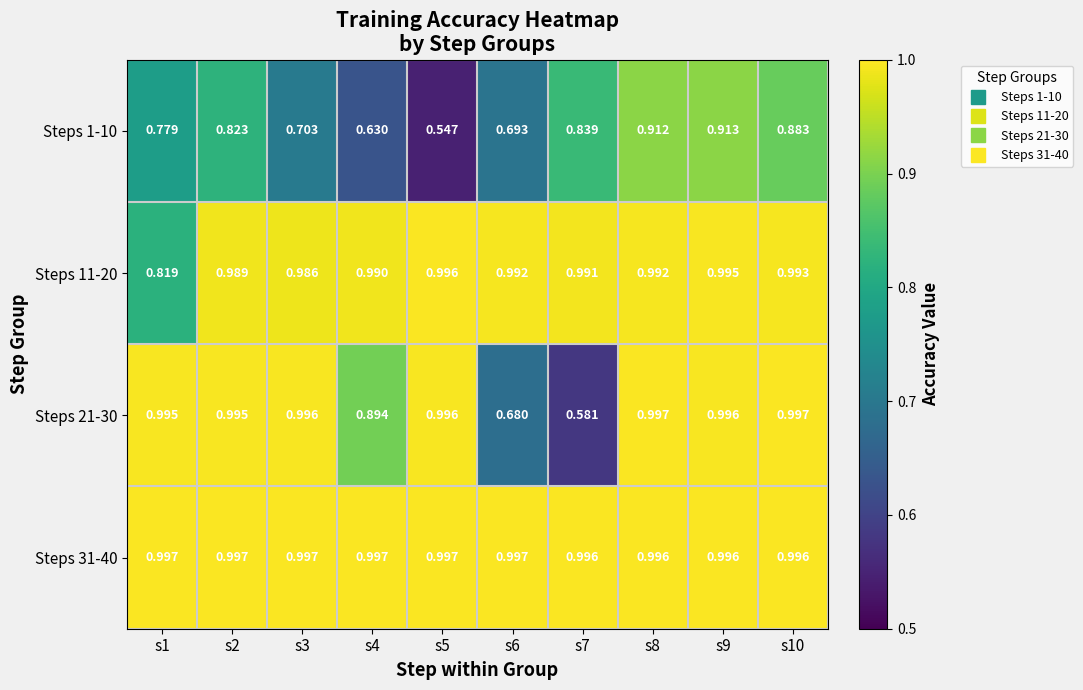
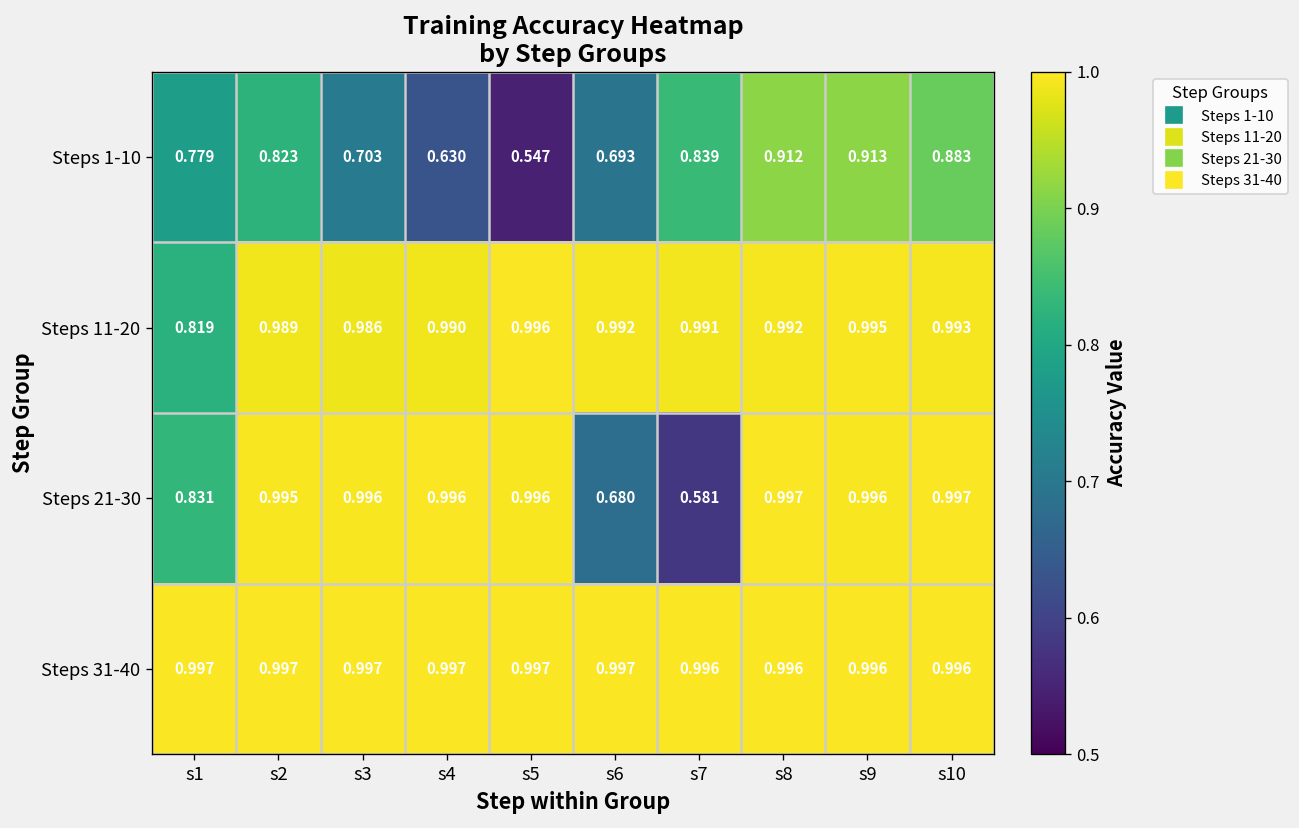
Steps 21-30, s1: 0.995 -> 0.831
Steps 21-30, s4: 0.894 -> 0.996
